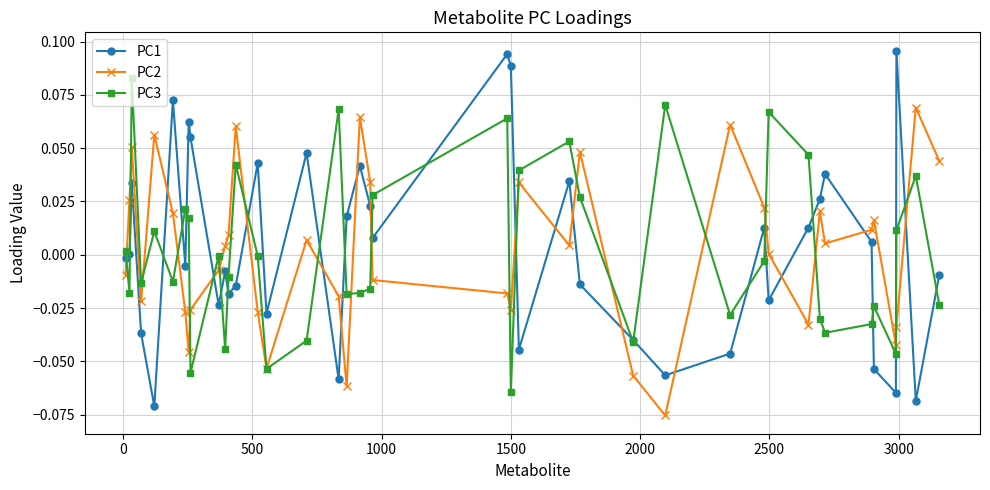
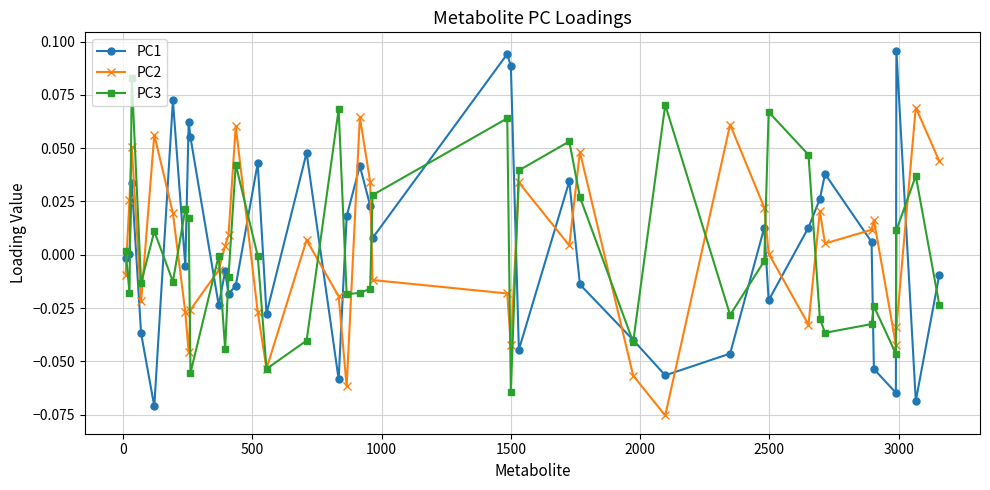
PC2, 1500: -0.026 -> -0.042
